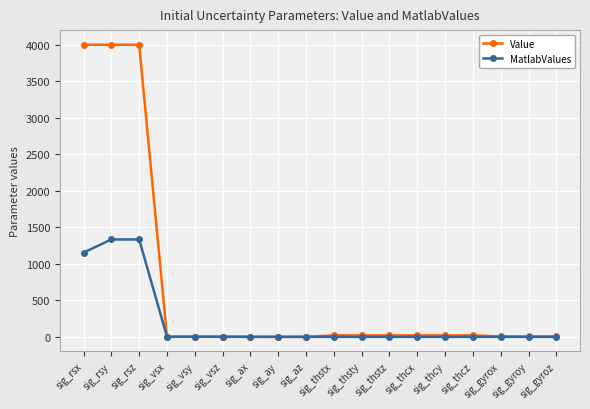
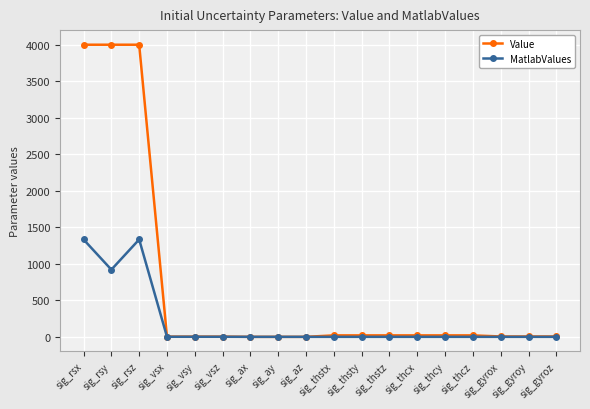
MatlabValues, sig_rsx: 1200 -> 1300
MatlabValues, sig_rsy: 1300 -> 900
